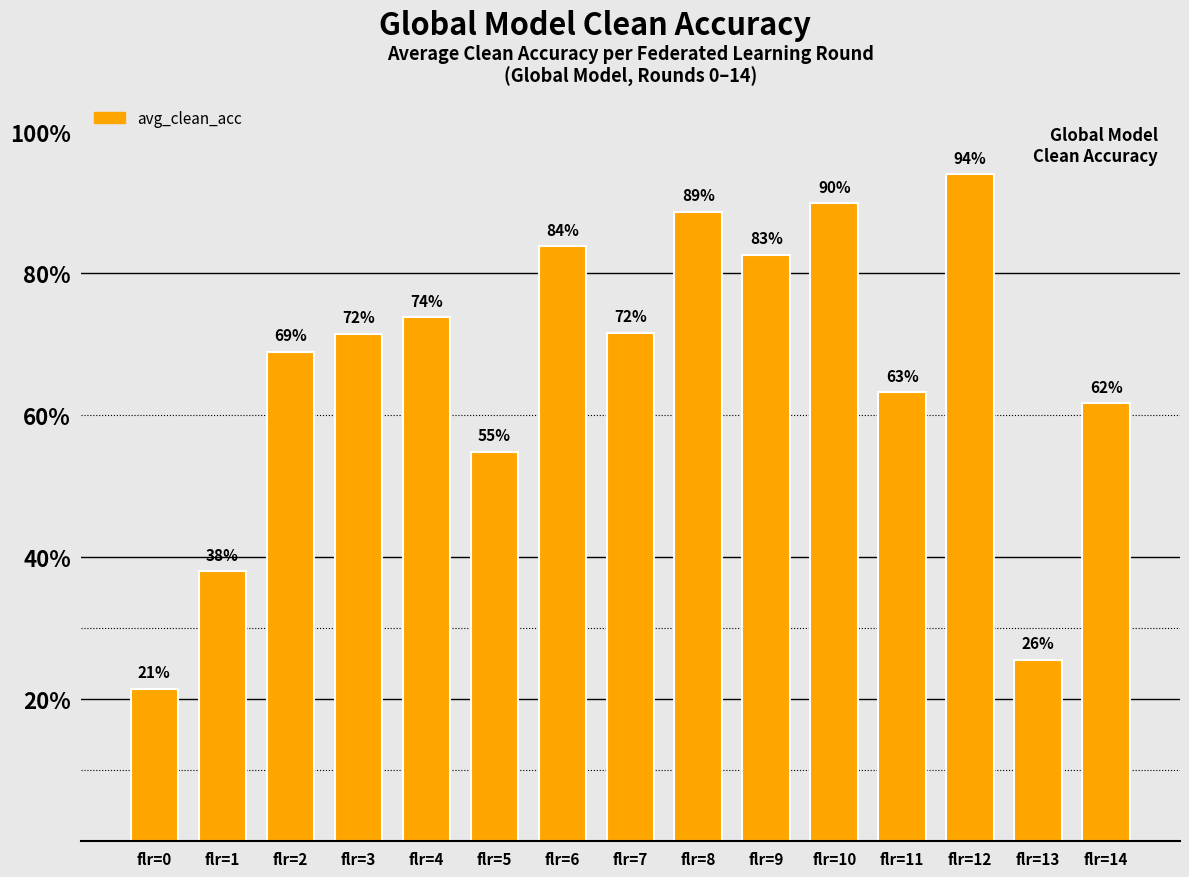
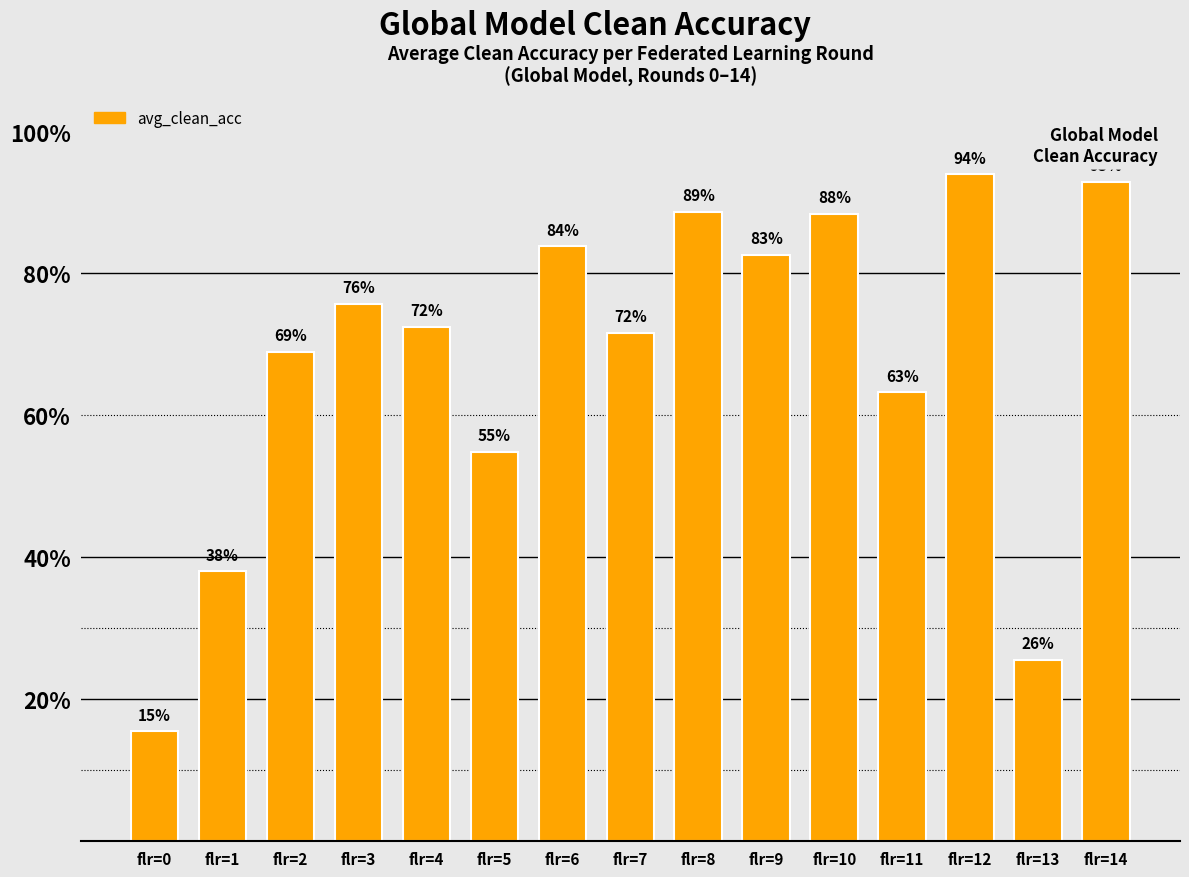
flr=0: 21% -> 15%
flr=3: 72% -> 76%
flr=4: 74% -> 72%
flr=10: 90% -> 88%
flr=14: 62% -> 93%
